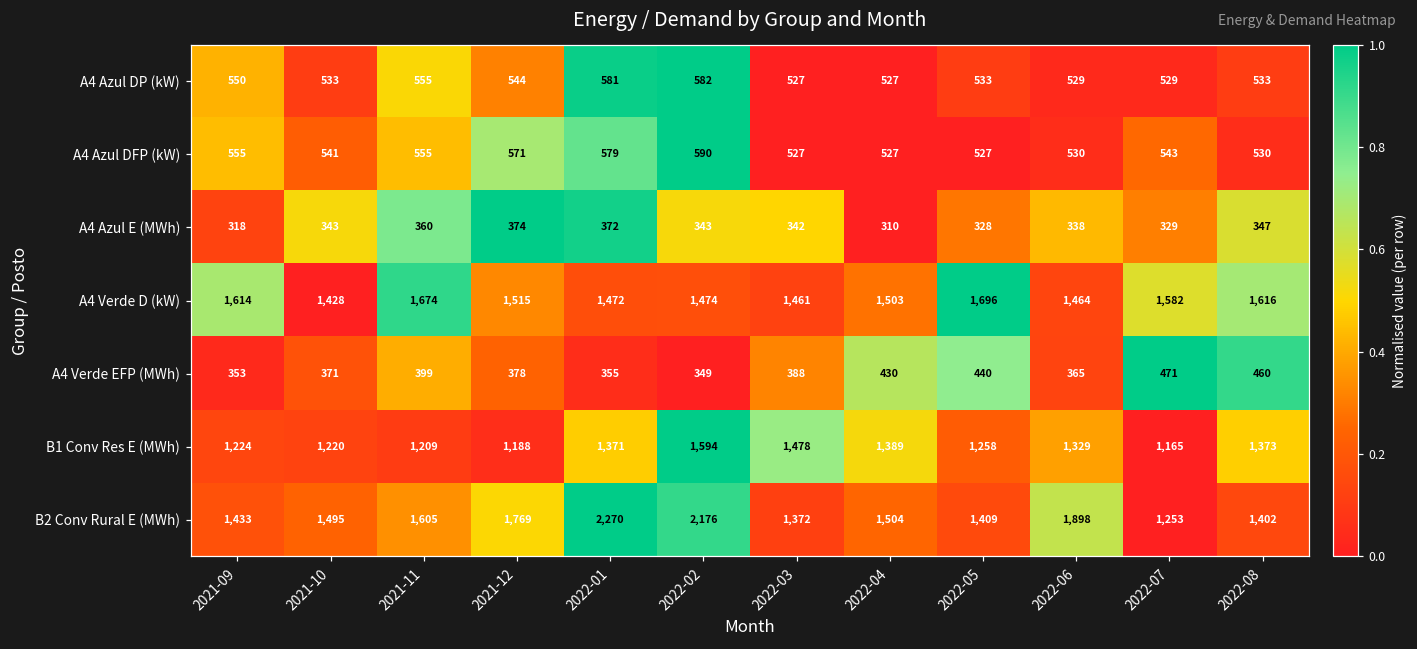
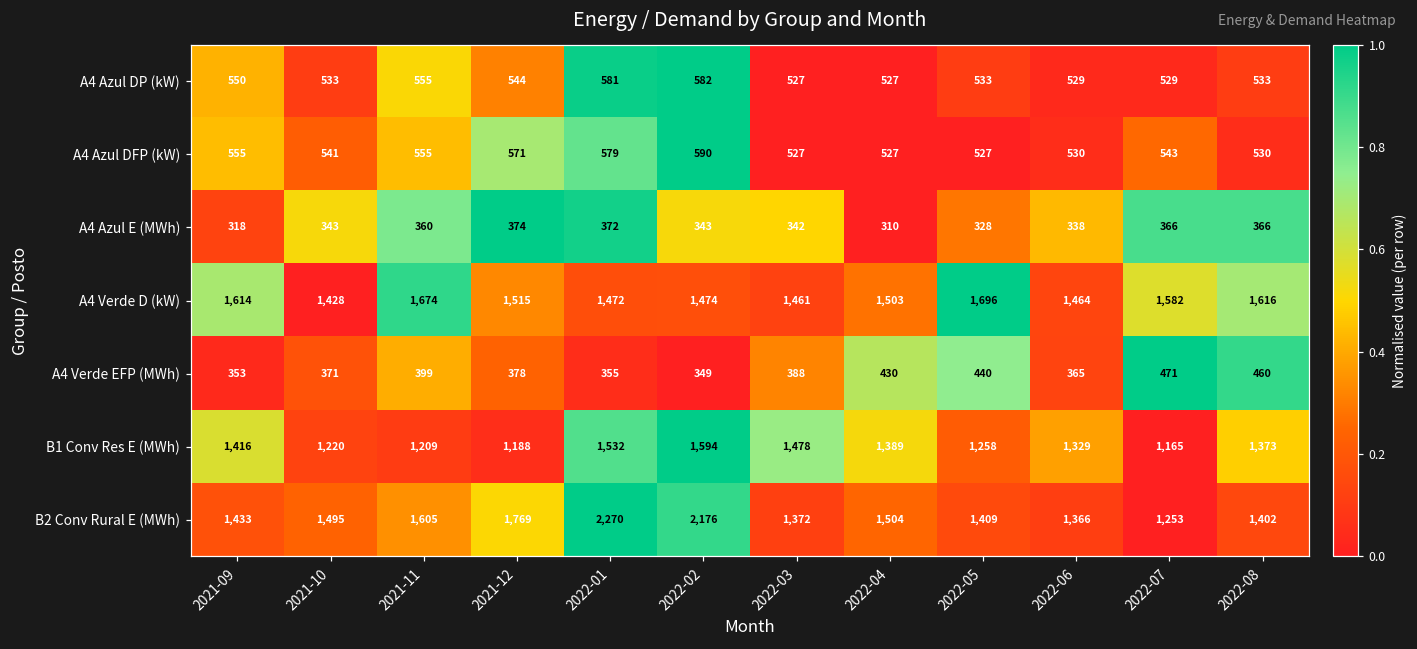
A4 Azul E (MWh), 2022-07: 329 -> 366
A4 Azul E (MWh), 2022-08: 347 -> 366
B1 Conv Res E (MWh), 2021-09: 1,224 -> 1,416
B1 Conv Res E (MWh), 2022-01: 1,371 -> 1,532
B2 Conv Rural E (MWh), 2022-06: 1,898 -> 1,366
